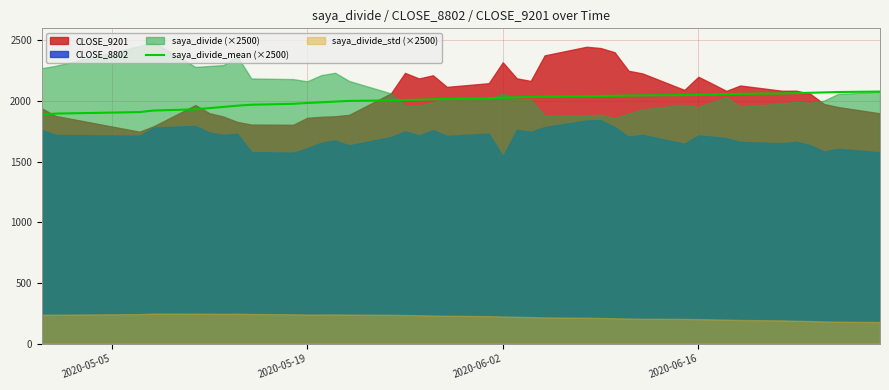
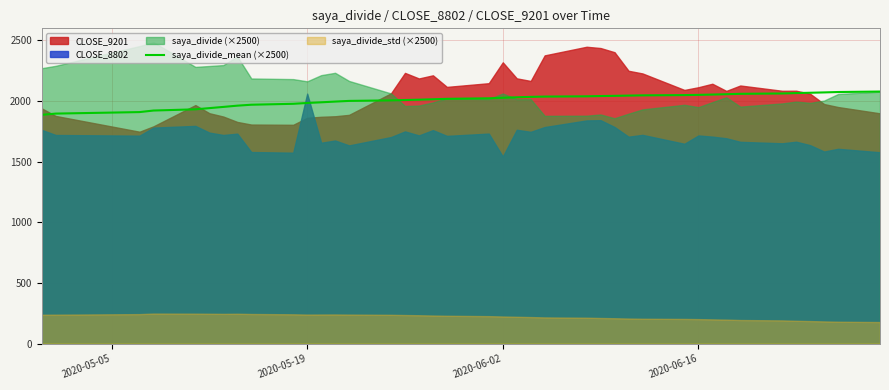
CLOSE_8802, 2020-05-19: 1610 -> 2060
CLOSE_9201, 2020-06-16: 2200 -> 2110
